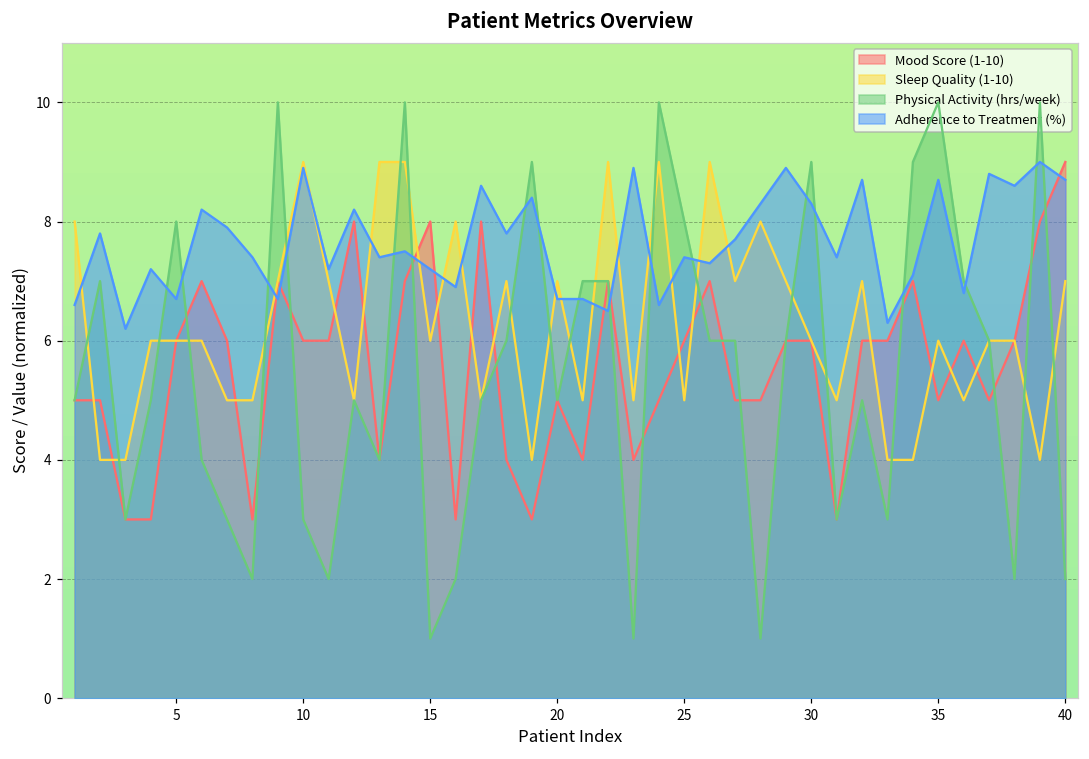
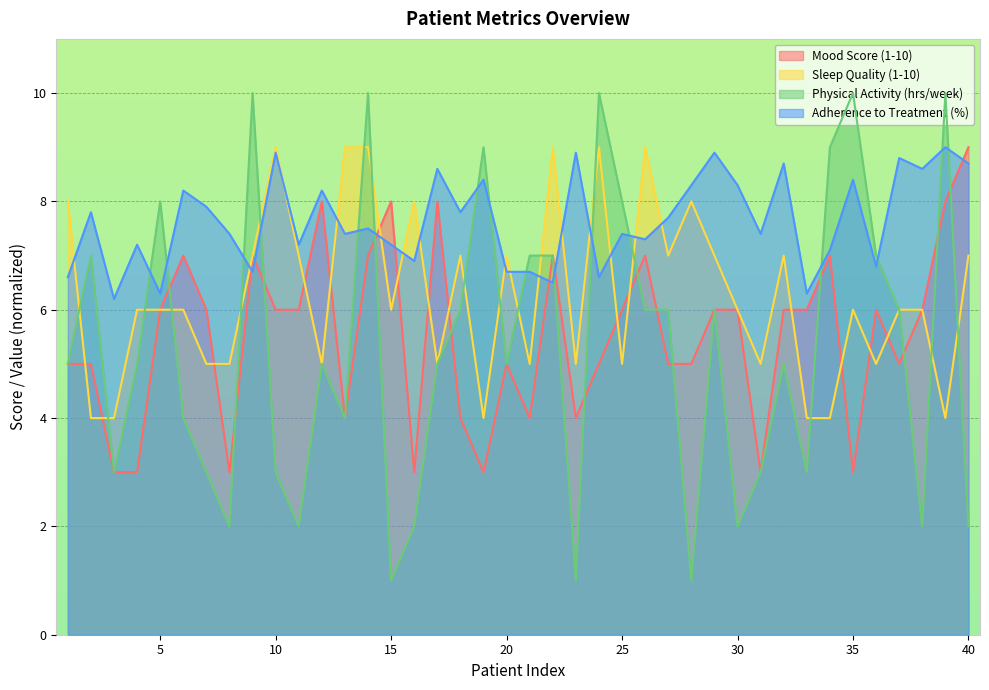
Adherence to Treatment (%), 5: 6.7 -> 6.3
Physical Activity (hrs/week), 30: 9 -> 2
Mood Score (1-10), 35: 5 -> 3
Adherence to Treatment (%), 35: 8.7 -> 8.4
